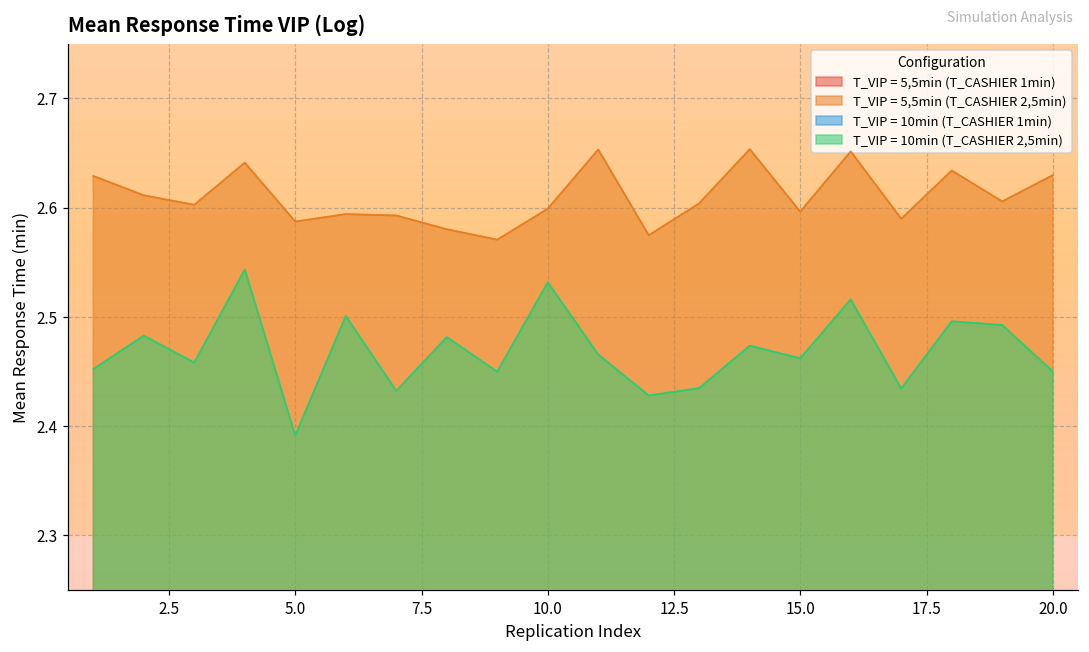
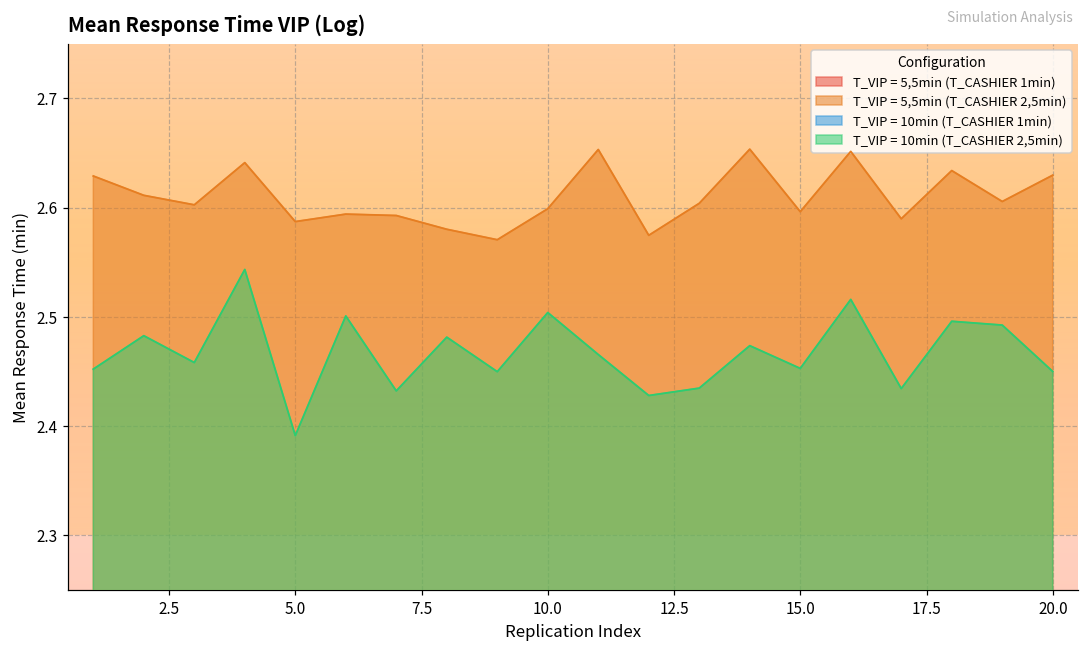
T_VIP = 10min (T_CASHIER 2,5min), 10.0: 2.53 -> 2.50
T_VIP = 10min (T_CASHIER 2,5min), 15.0: 2.46 -> 2.45
